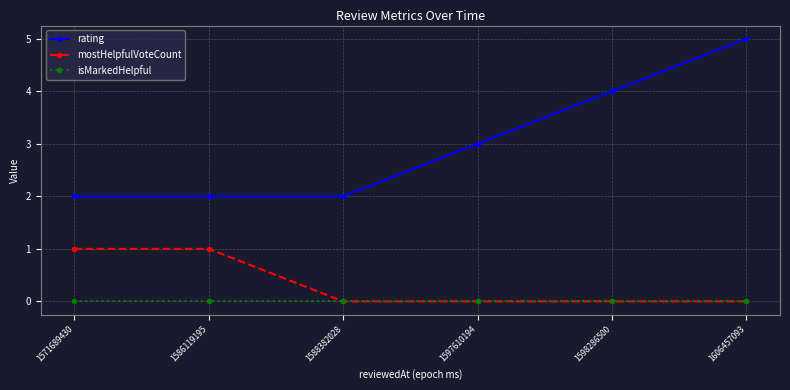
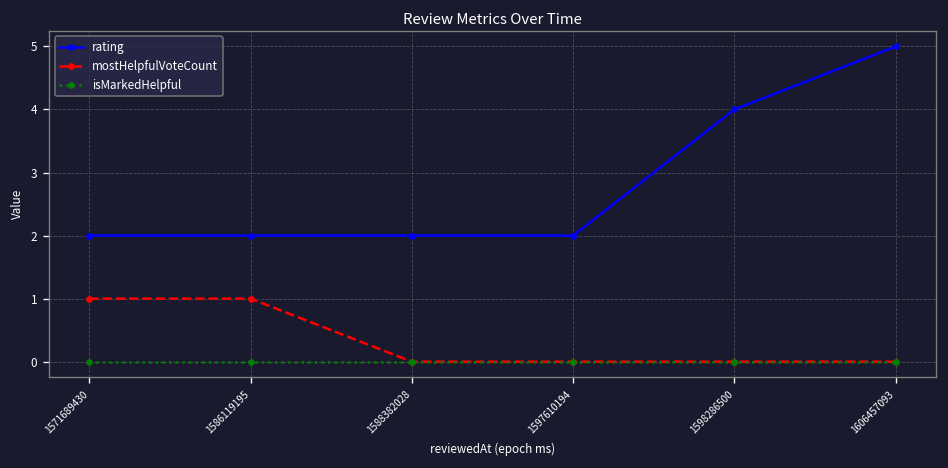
rating, 1597610194: 3 -> 2
